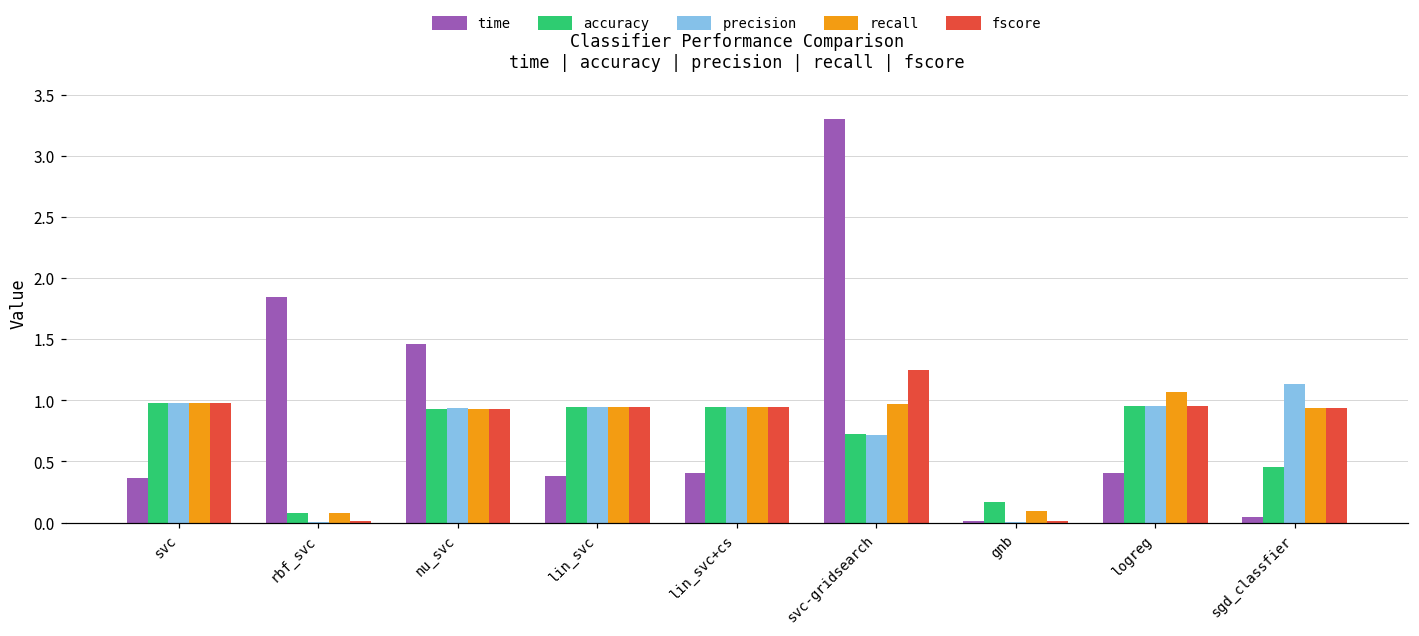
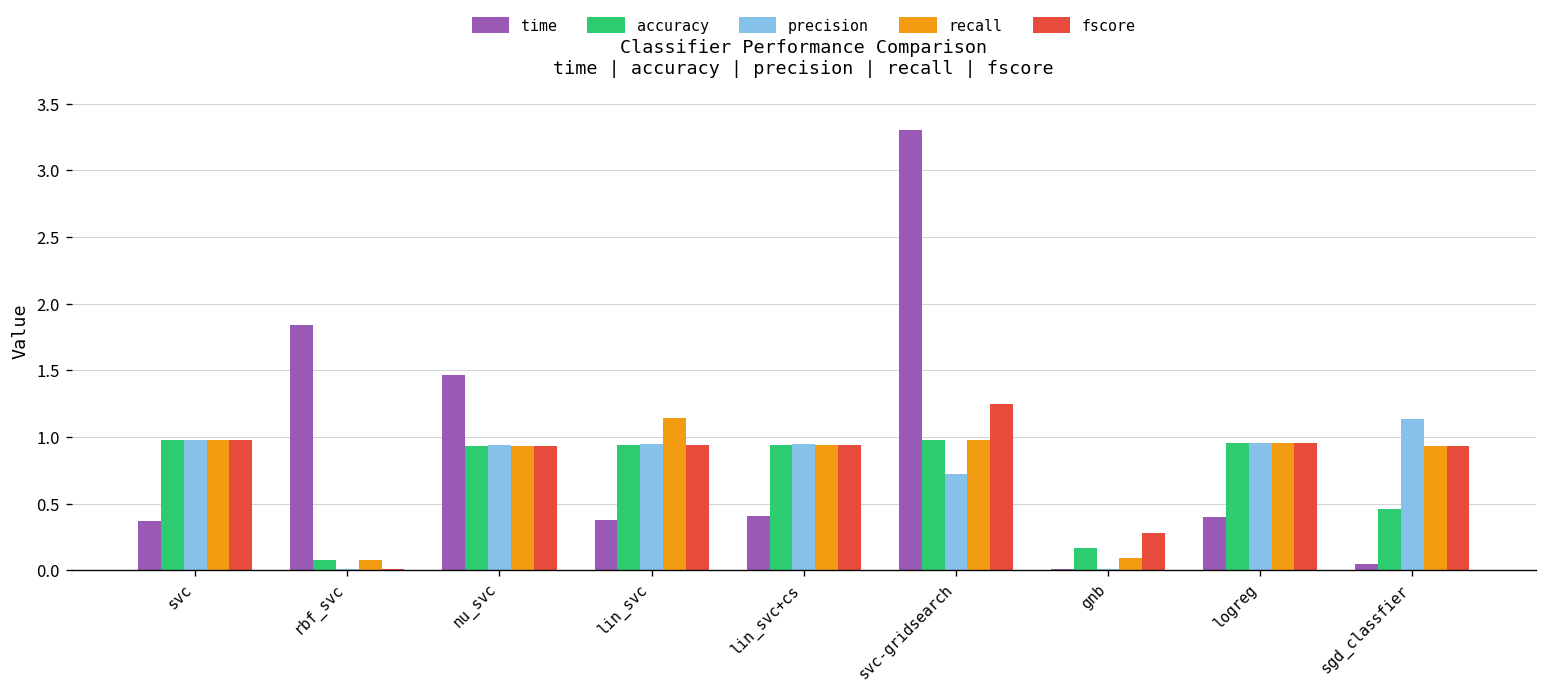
recall, lin_svc: 0.94 -> 1.15
accuracy, svc-gridsearch: 0.73 -> 0.97
fscore, gnb: 0.02 -> 0.28
recall, logreg: 1.07 -> 0.95
